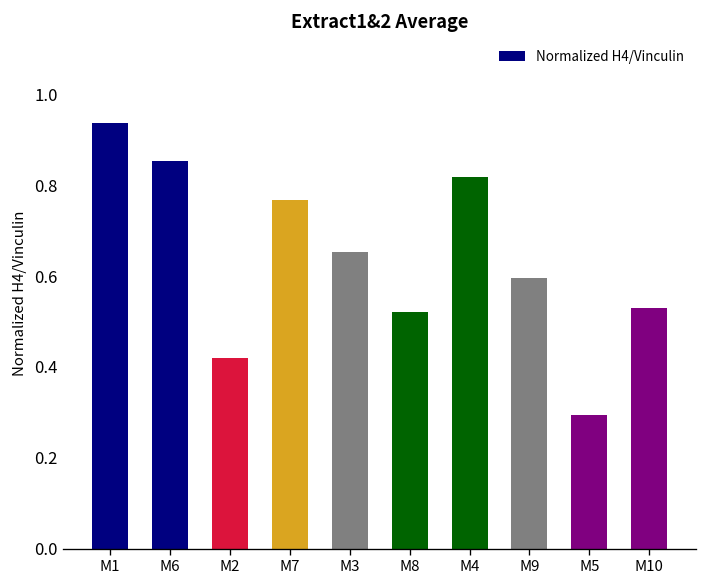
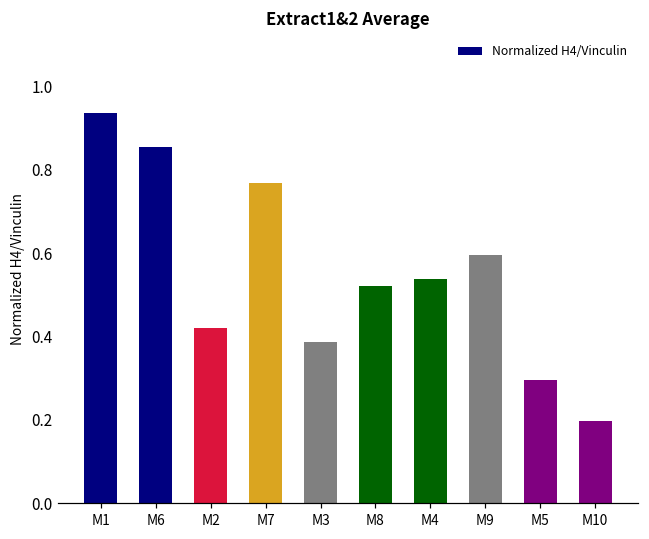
M3: 0.65 -> 0.39
M4: 0.82 -> 0.54
M10: 0.53 -> 0.20
